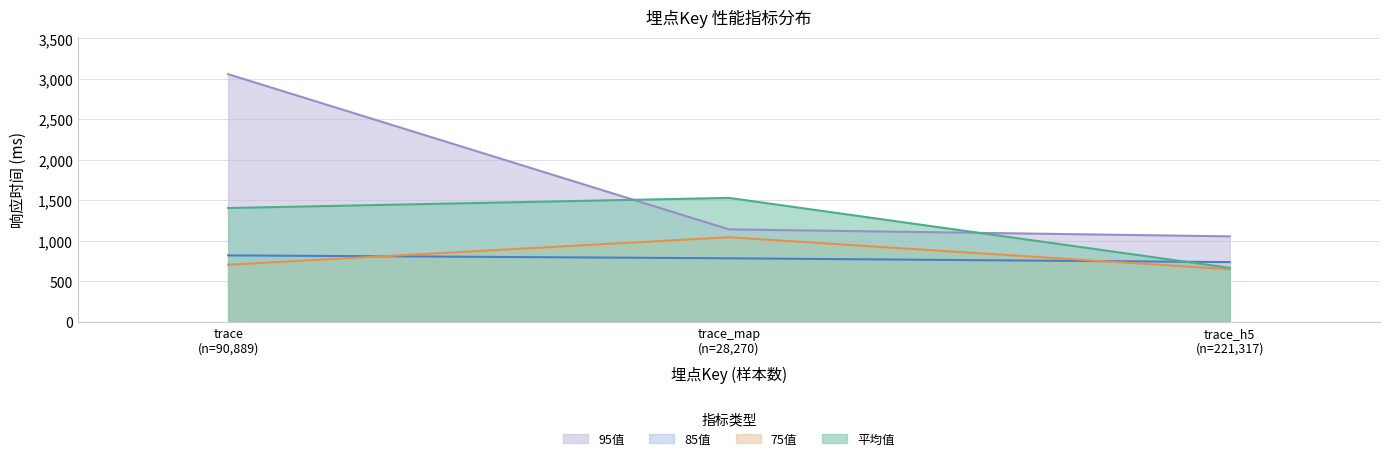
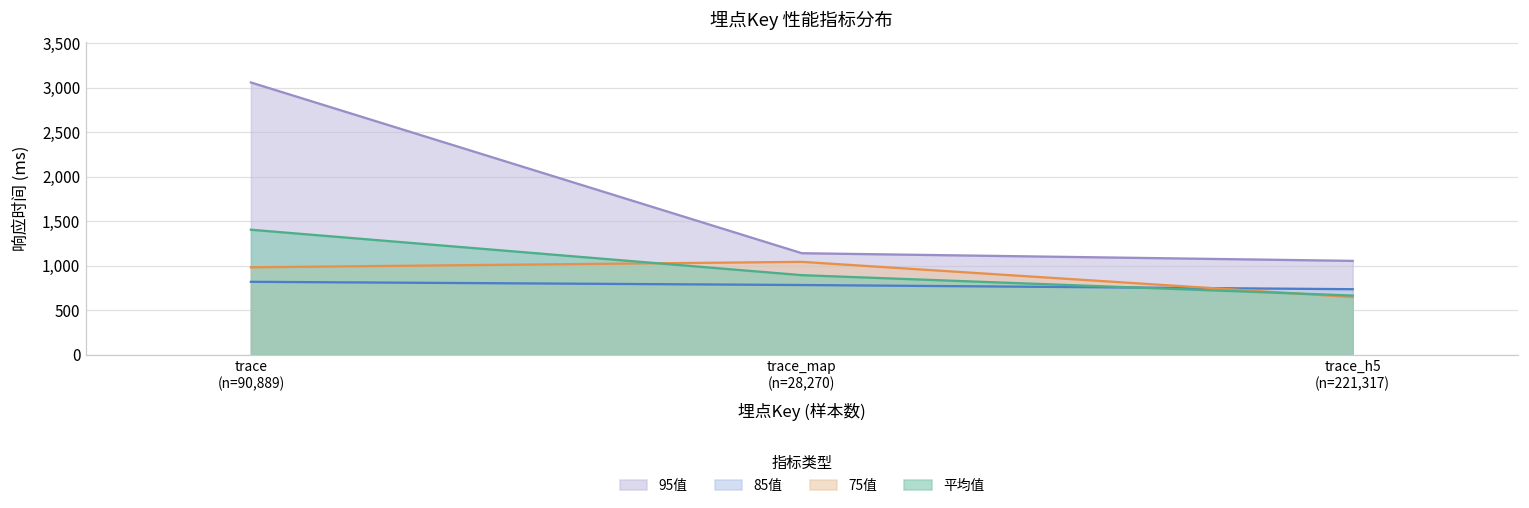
75值, trace (n=90,889): 700 -> 1,000
平均值, trace_map (n=28,270): 1,500 -> 900
